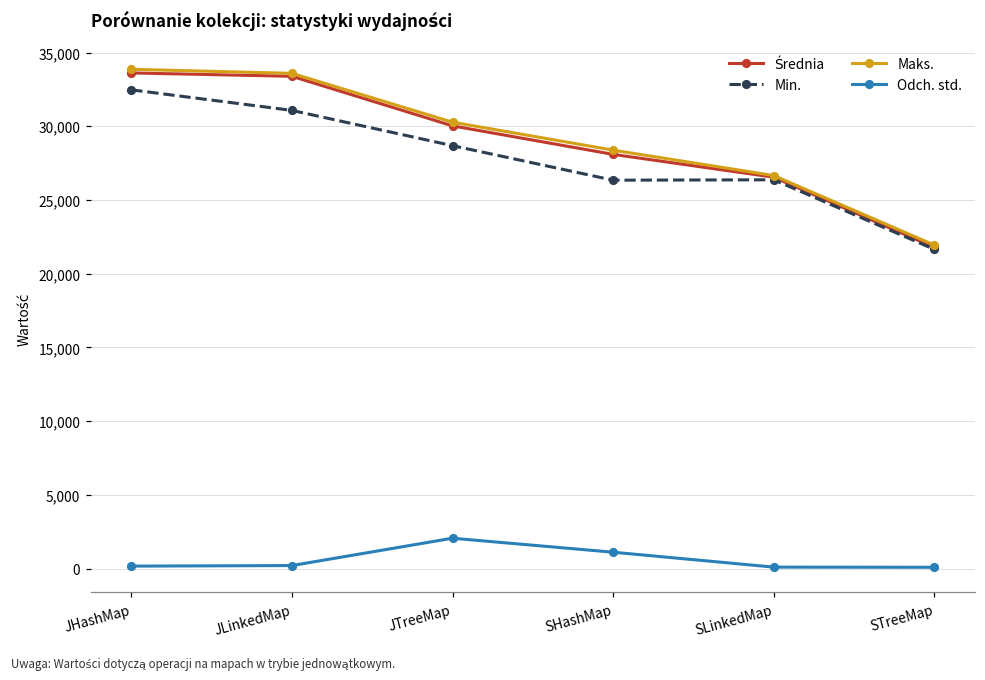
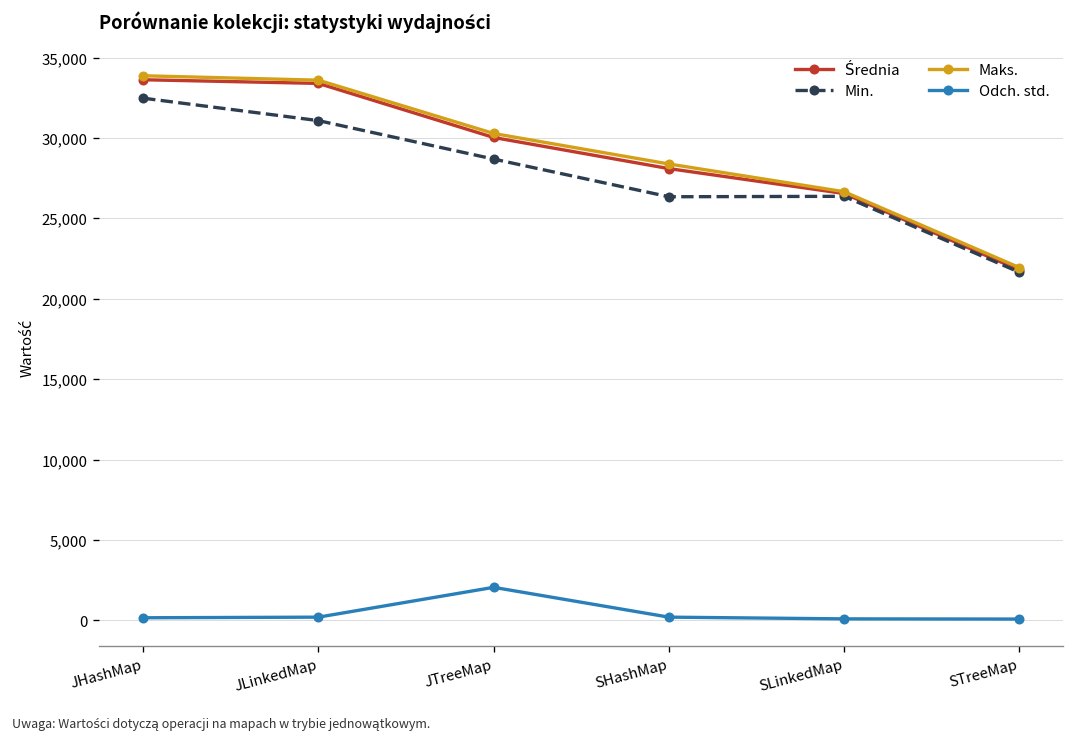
Odch. std., SHashMap: 1,100 -> 200
